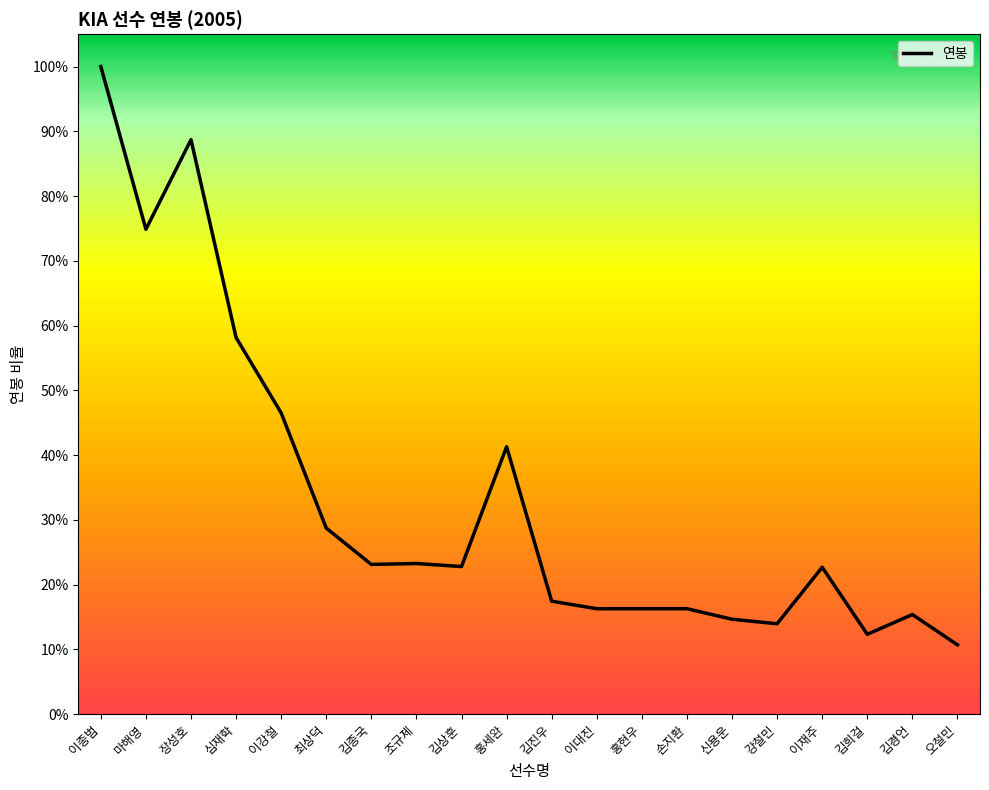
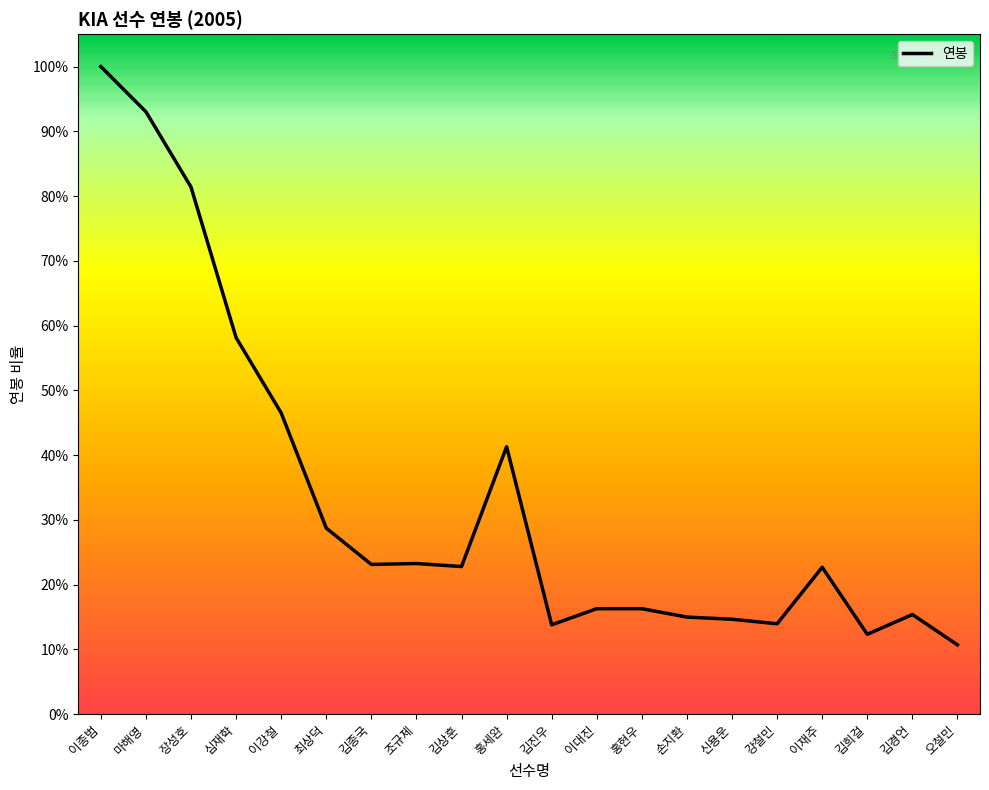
마해영: 75% -> 93%
장성호: 89% -> 81%
김진우: 17% -> 14%
손지환: 16% -> 15%
